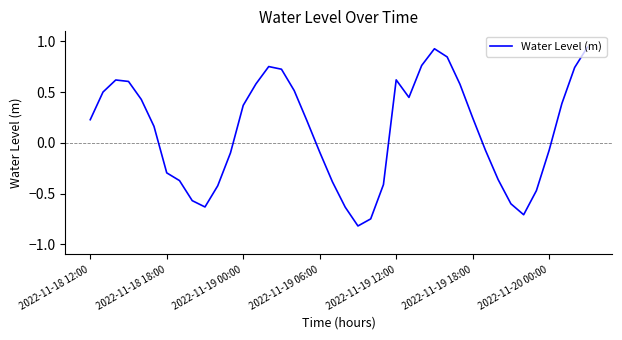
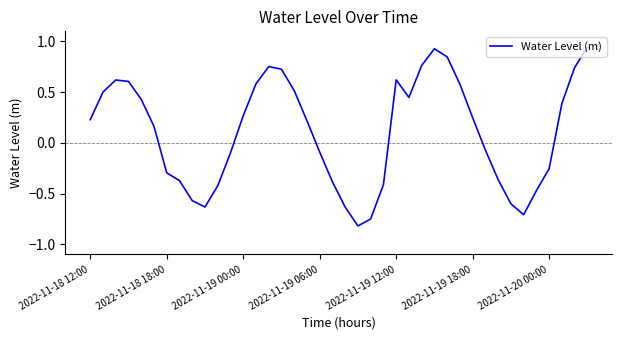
2022-11-19 00:00: 0.37 -> 0.27
2022-11-20 00:00: -0.07 -> -0.25
